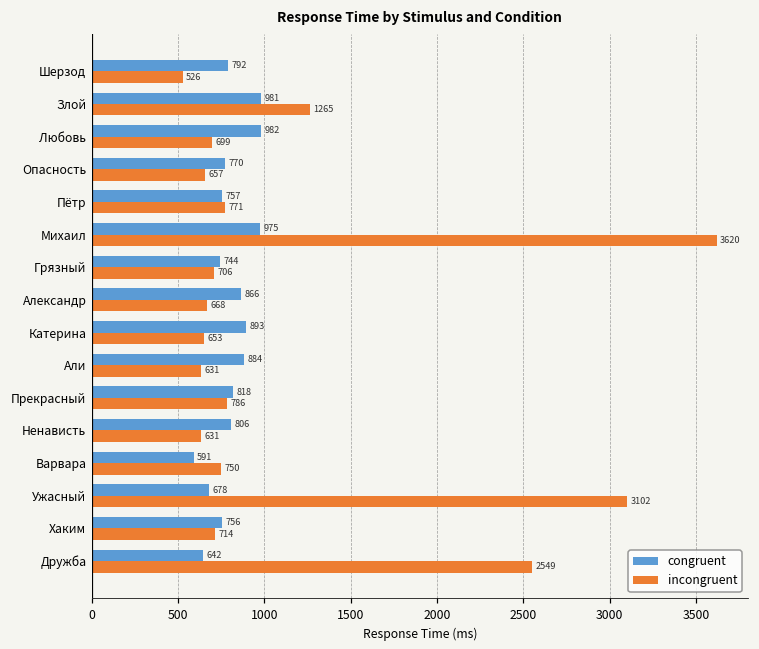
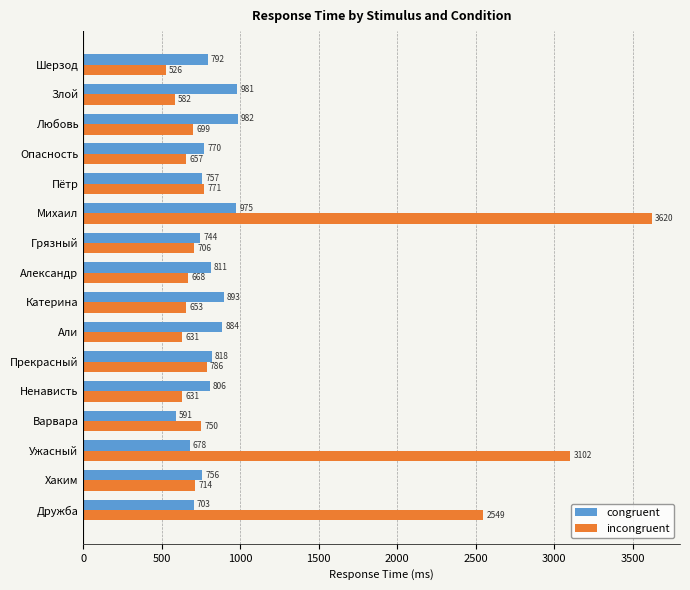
incongruent, Злой: 1265 -> 582
congruent, Александр: 866 -> 811
congruent, Дружба: 642 -> 703
